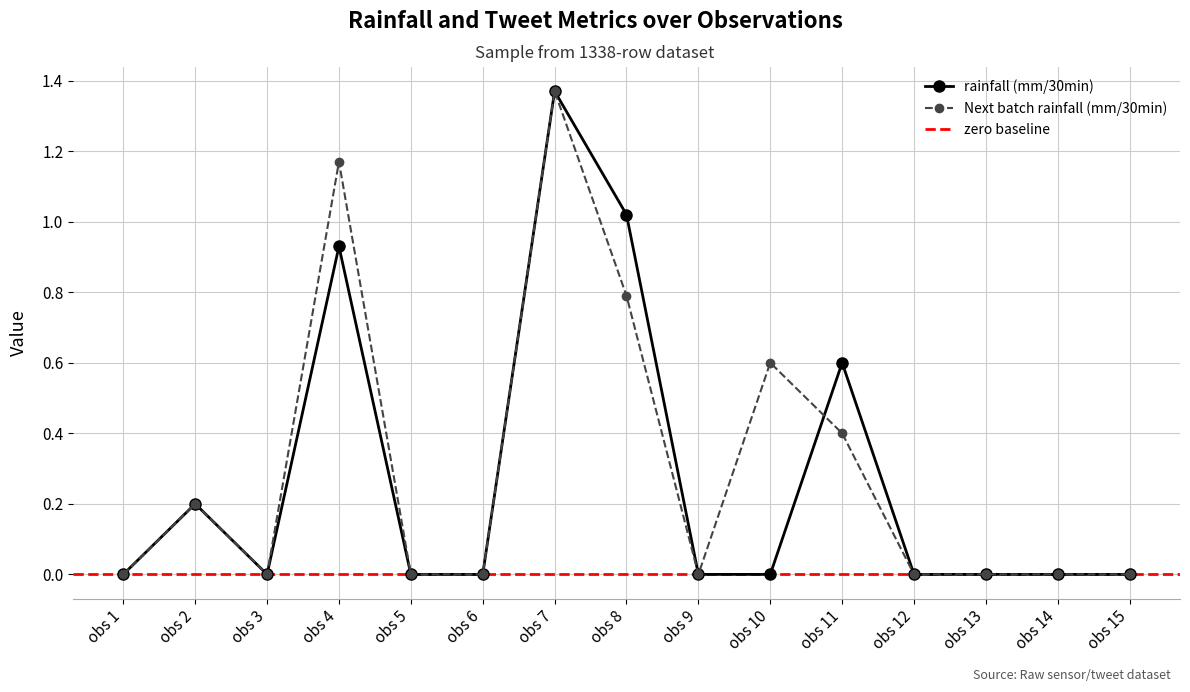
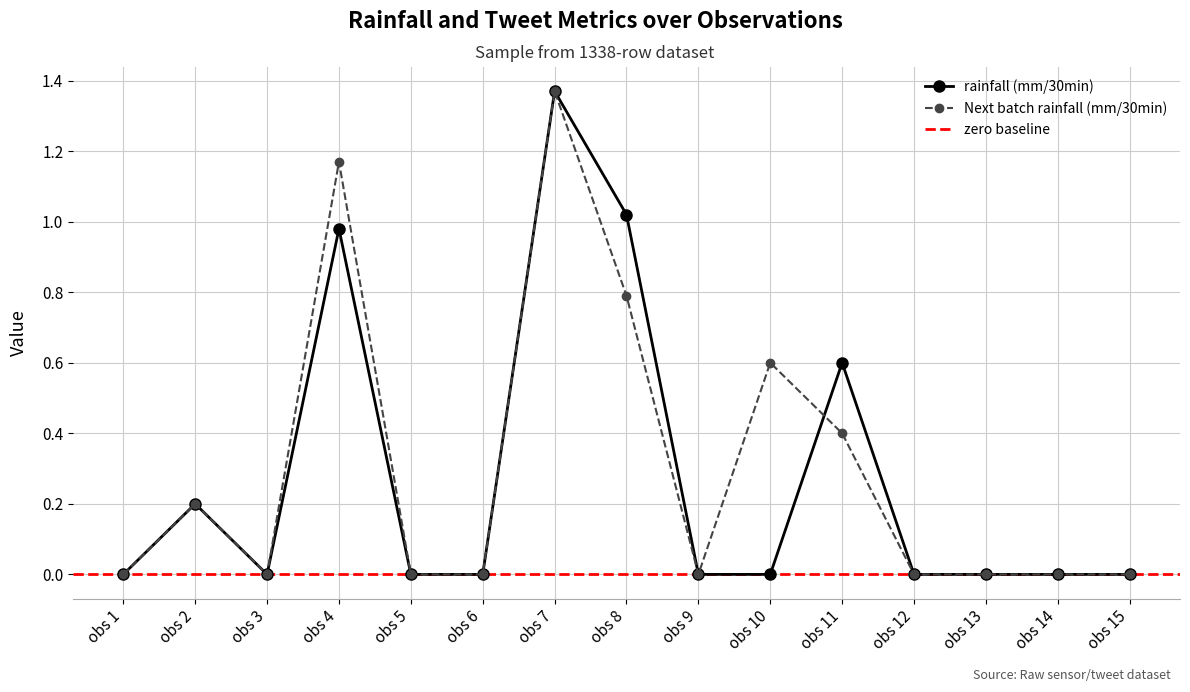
rainfall (mm/30min), obs 4: 0.93 -> 0.98
